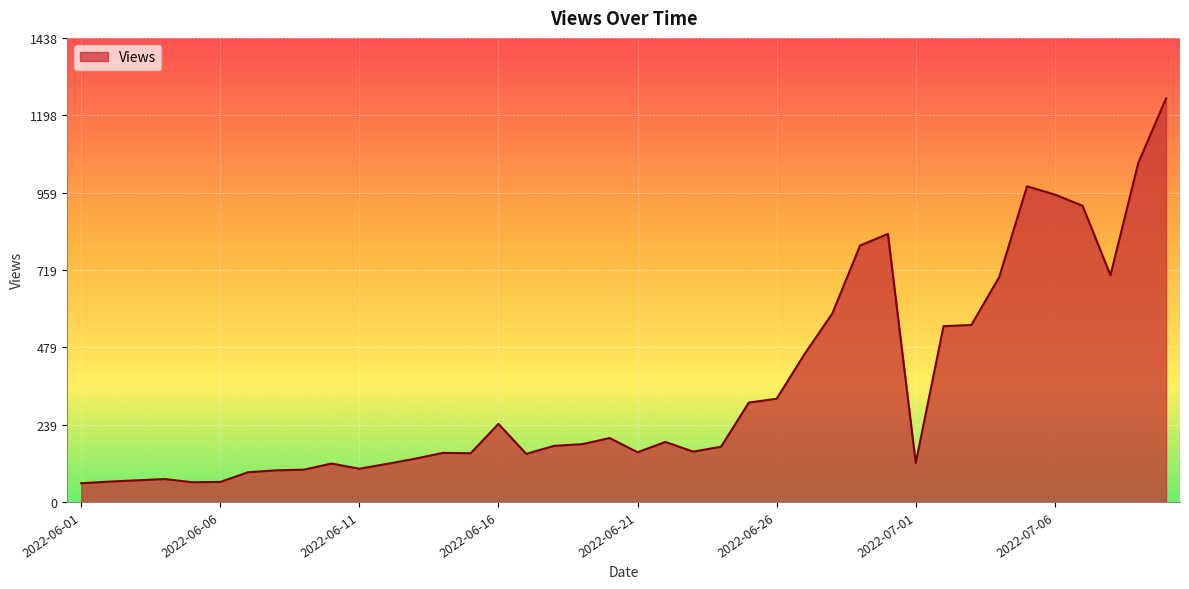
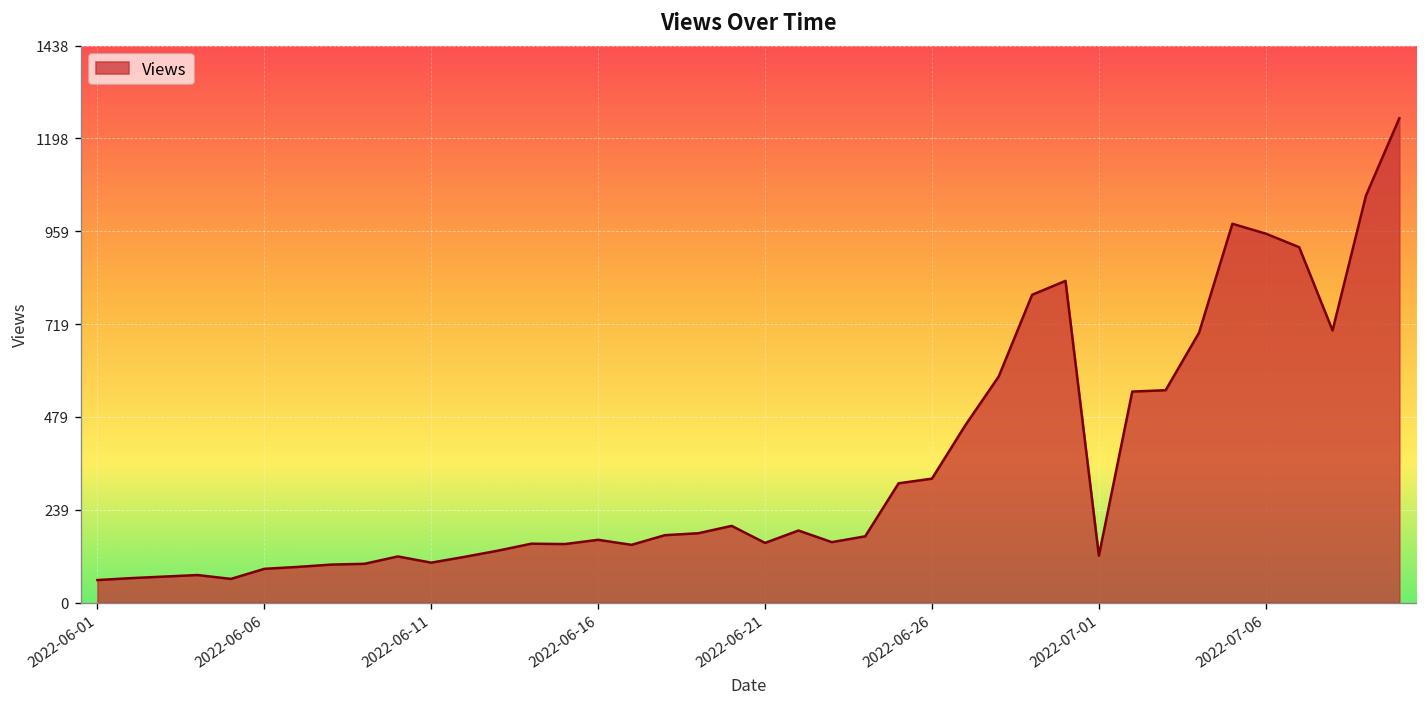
2022-06-06: 60 -> 90
2022-06-16: 240 -> 160
